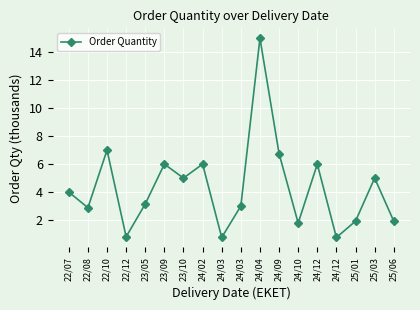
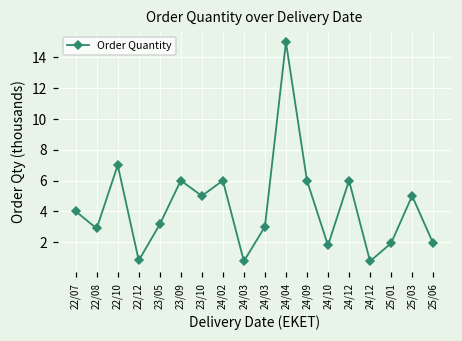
24/09: 6.8 -> 6.0
